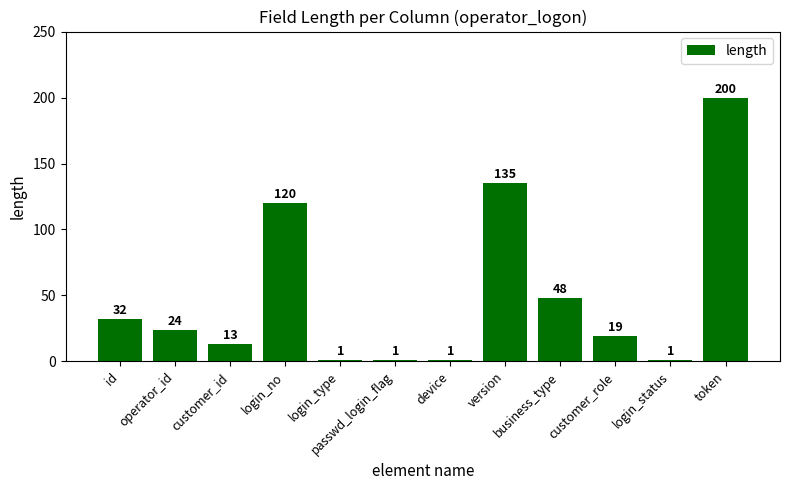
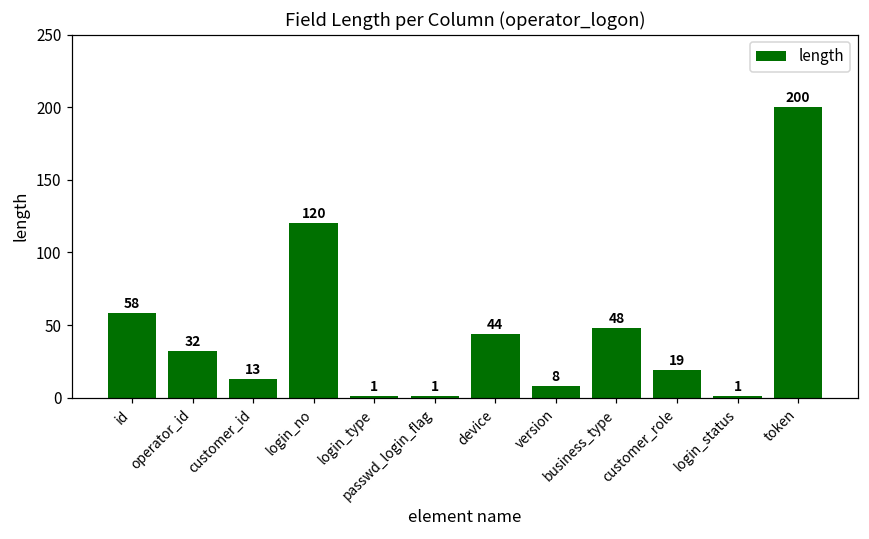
id: 32 -> 58
operator_id: 24 -> 32
device: 1 -> 44
version: 135 -> 8
